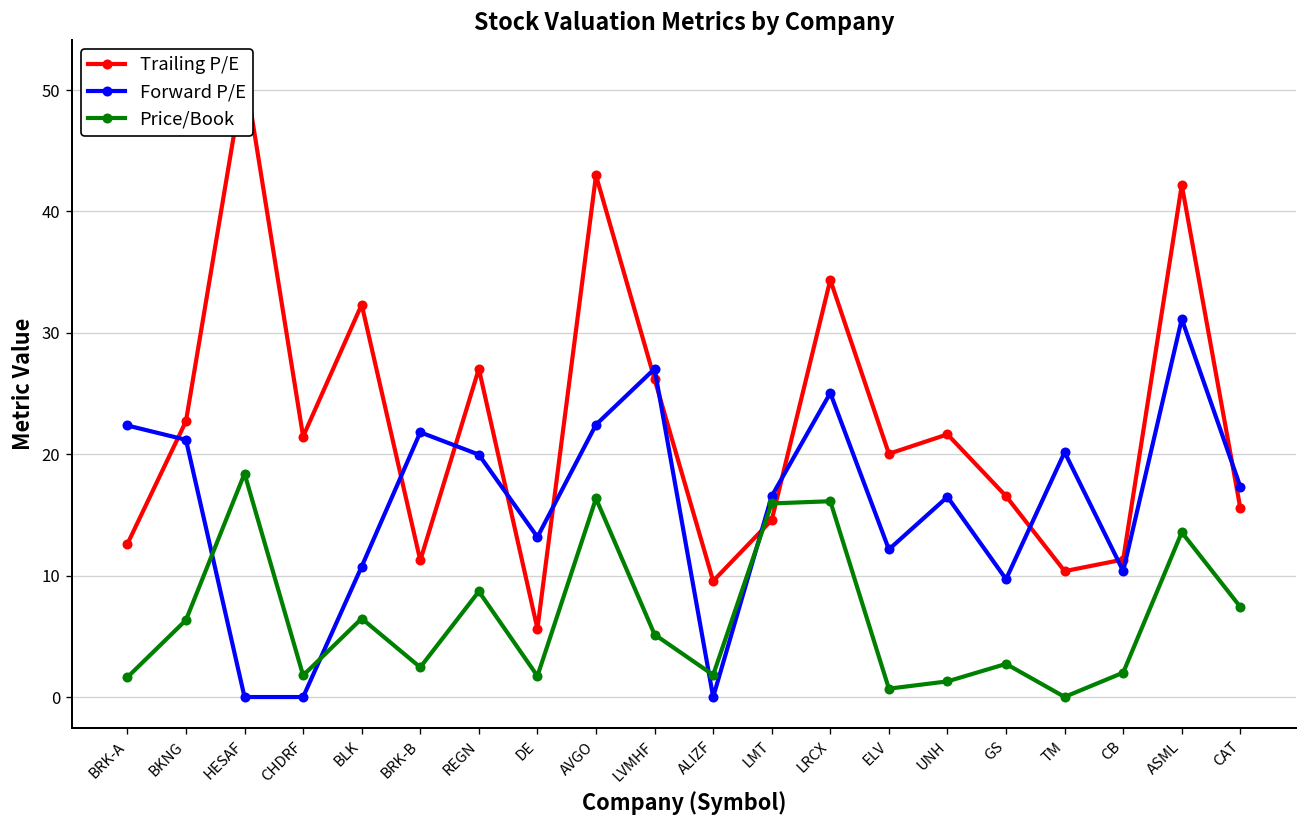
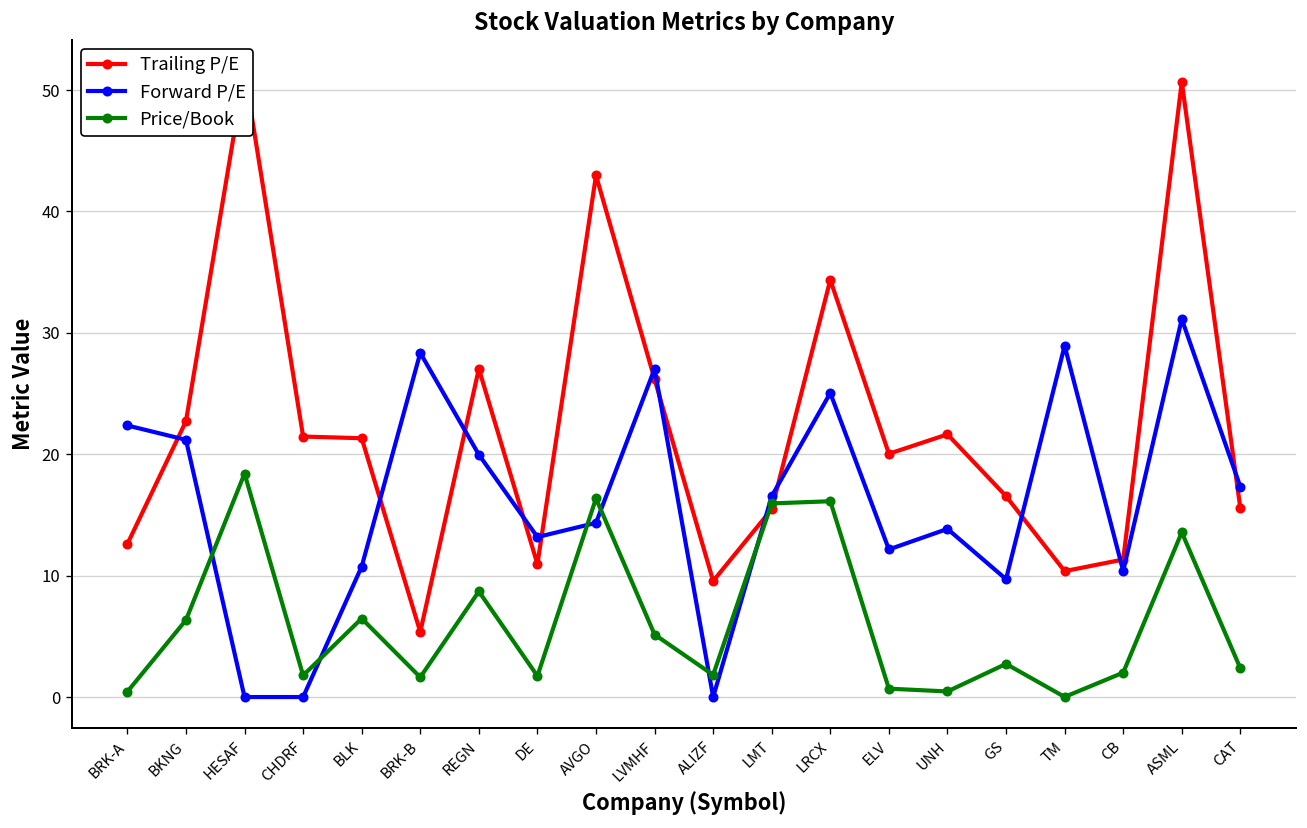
Price/Book, BRK-A: 1.6 -> 0.4
Trailing P/E, BLK: 32.3 -> 21.3
Trailing P/E, BRK-B: 11.3 -> 5.4
Forward P/E, BRK-B: 21.8 -> 28.4
Price/Book, BRK-B: 2.5 -> 1.6
Trailing P/E, DE: 5.6 -> 11.0
Forward P/E, AVGO: 22.4 -> 14.4
Trailing P/E, LMT: 14.6 -> 15.5
Forward P/E, UNH: 16.5 -> 13.9
Price/Book, UNH: 1.3 -> 0.5
Forward P/E, TM: 20.2 -> 28.9
Trailing P/E, ASML: 42.2 -> 50.7
Price/Book, CAT: 7.4 -> 2.4
